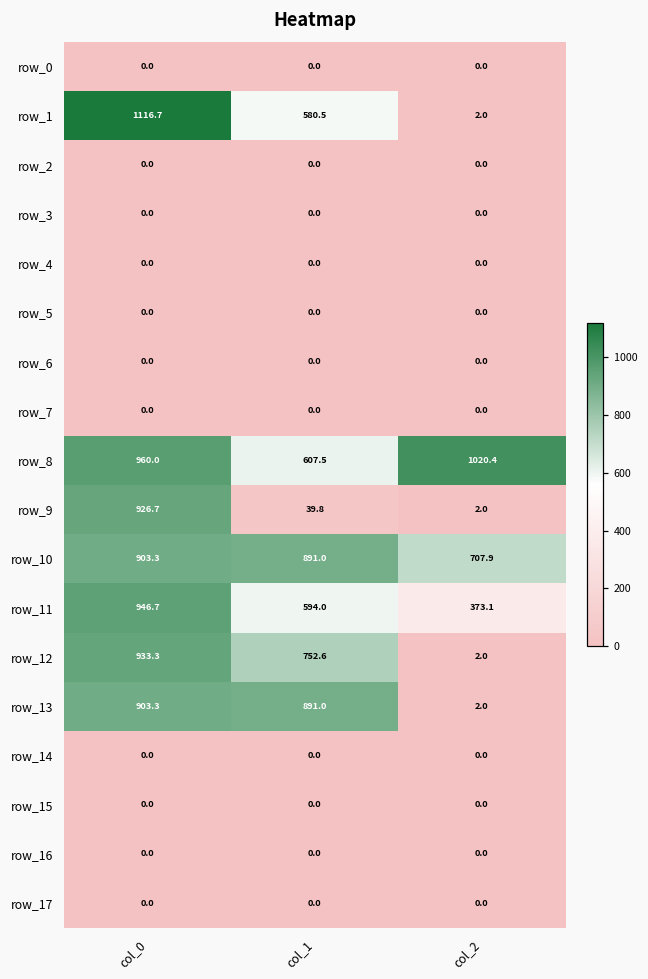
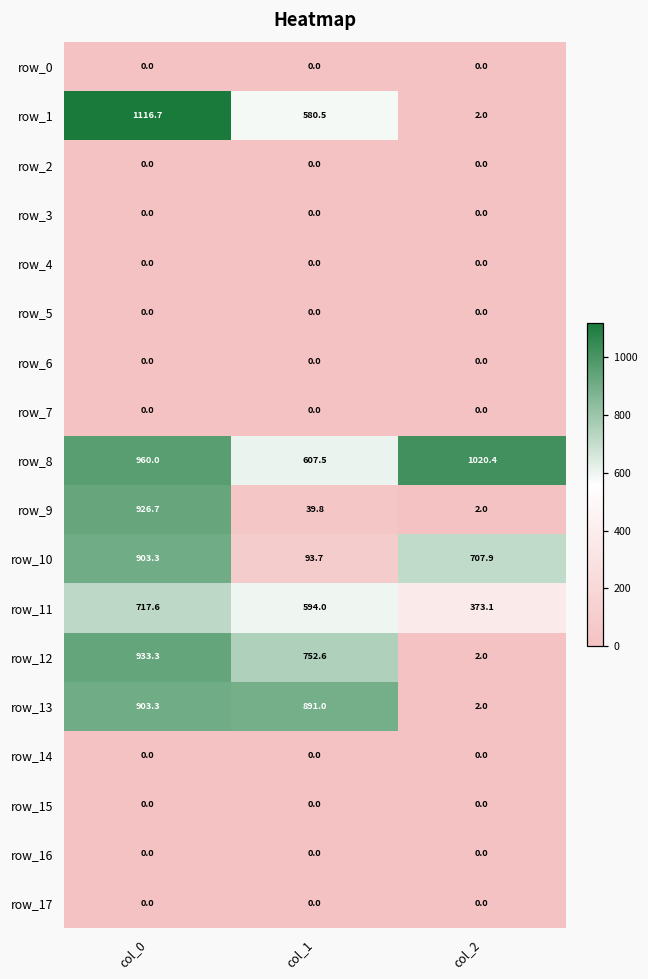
row_10, col_1: 891.0 -> 93.7
row_11, col_0: 946.7 -> 717.6
